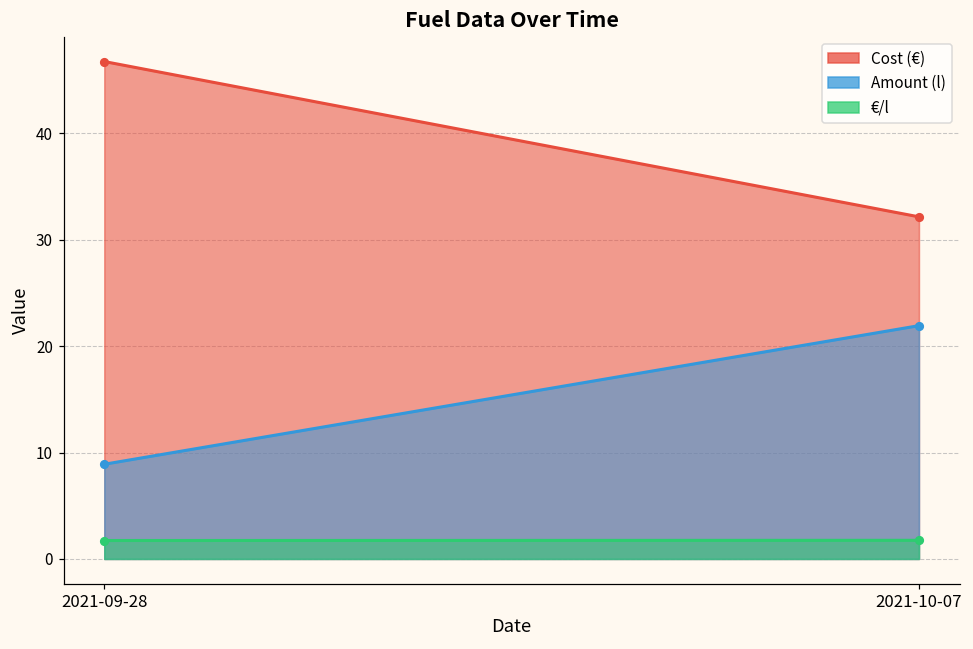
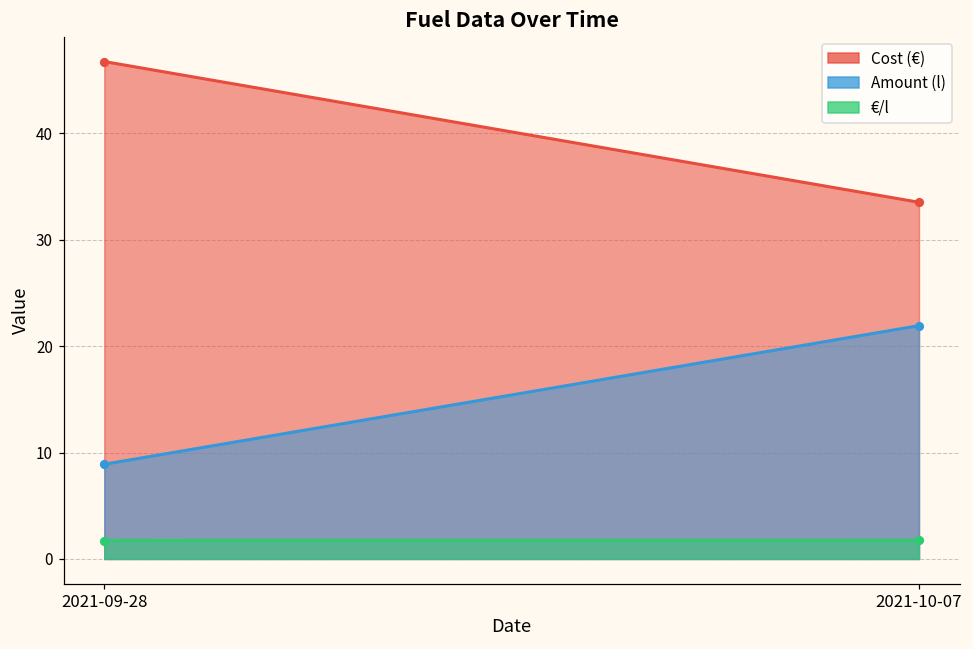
Cost (€), 2021-10-07: 32 -> 34
